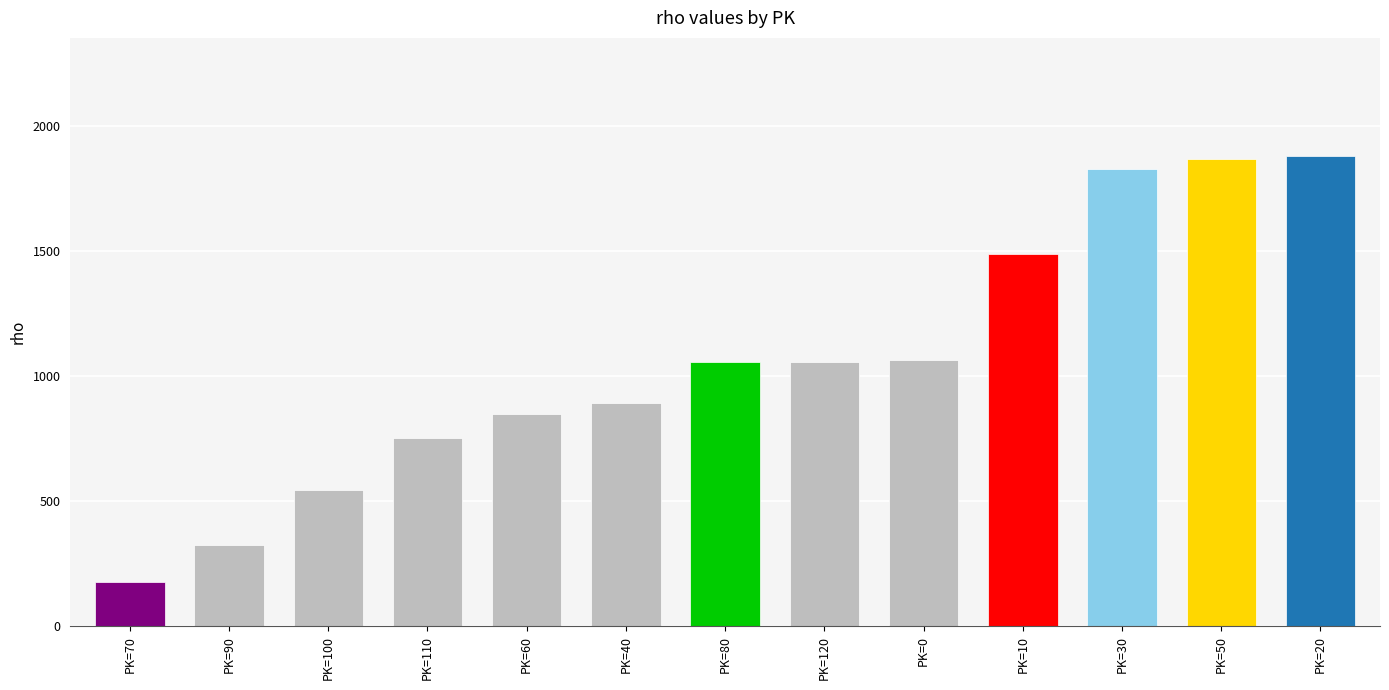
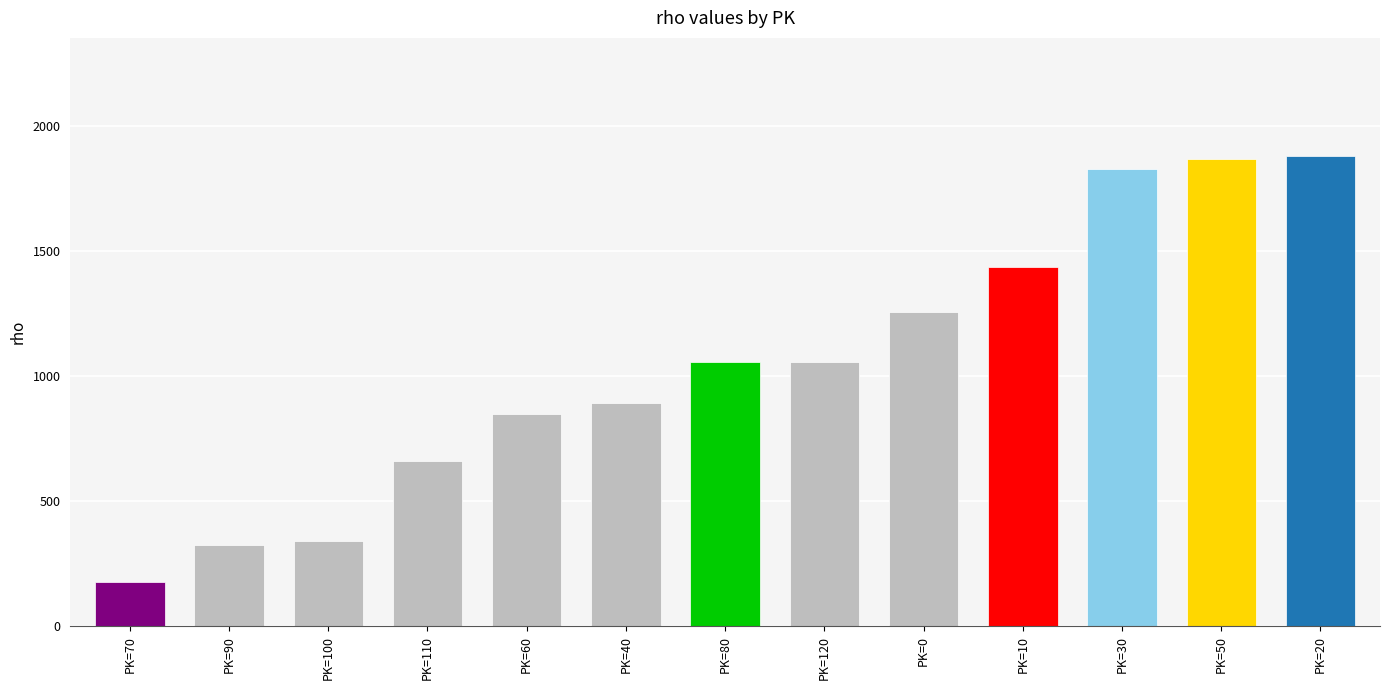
PK=100: 550 -> 340
PK=110: 750 -> 660
PK=0: 1060 -> 1260
PK=10: 1490 -> 1440
